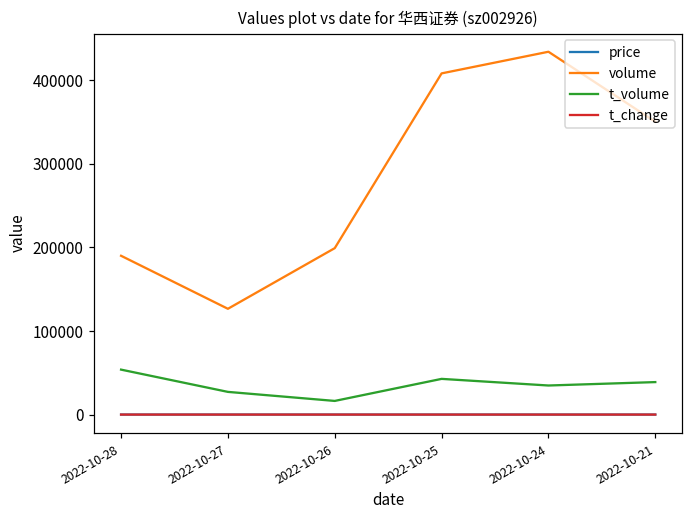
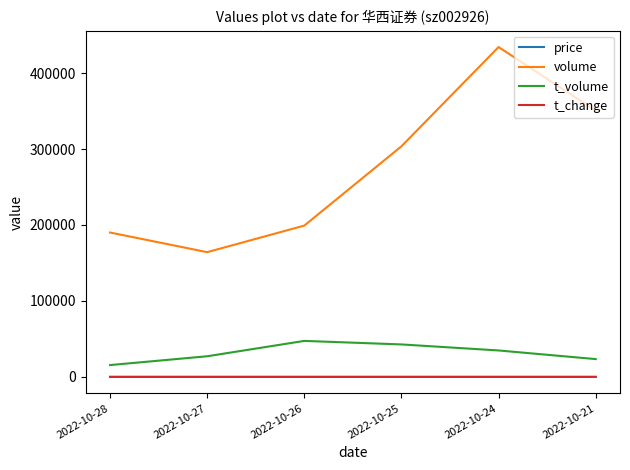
t_volume, 2022-10-28: 50000 -> 20000
volume, 2022-10-27: 130000 -> 160000
t_volume, 2022-10-26: 20000 -> 50000
volume, 2022-10-25: 410000 -> 300000
t_volume, 2022-10-21: 40000 -> 20000
